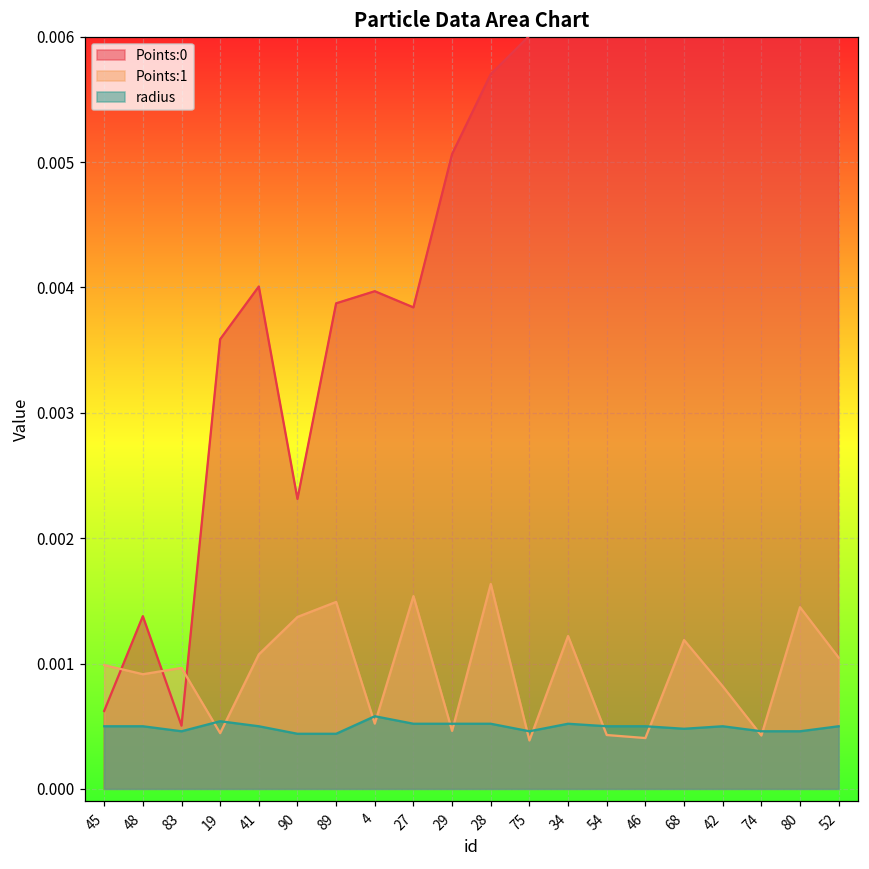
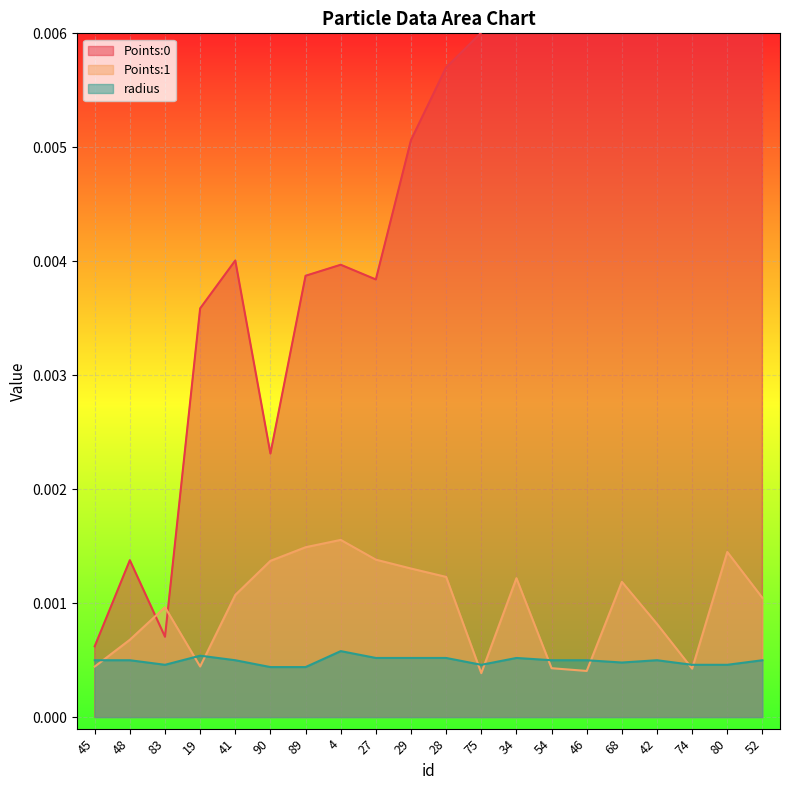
Points:1, 45: 0.00099 -> 0.00044
Points:1, 48: 0.00091 -> 0.00068
Points:0, 83: 0.00050 -> 0.00071
Points:1, 4: 0.00052 -> 0.00156
Points:1, 27: 0.00154 -> 0.00138
Points:1, 29: 0.00046 -> 0.00130
Points:1, 28: 0.00164 -> 0.00123
